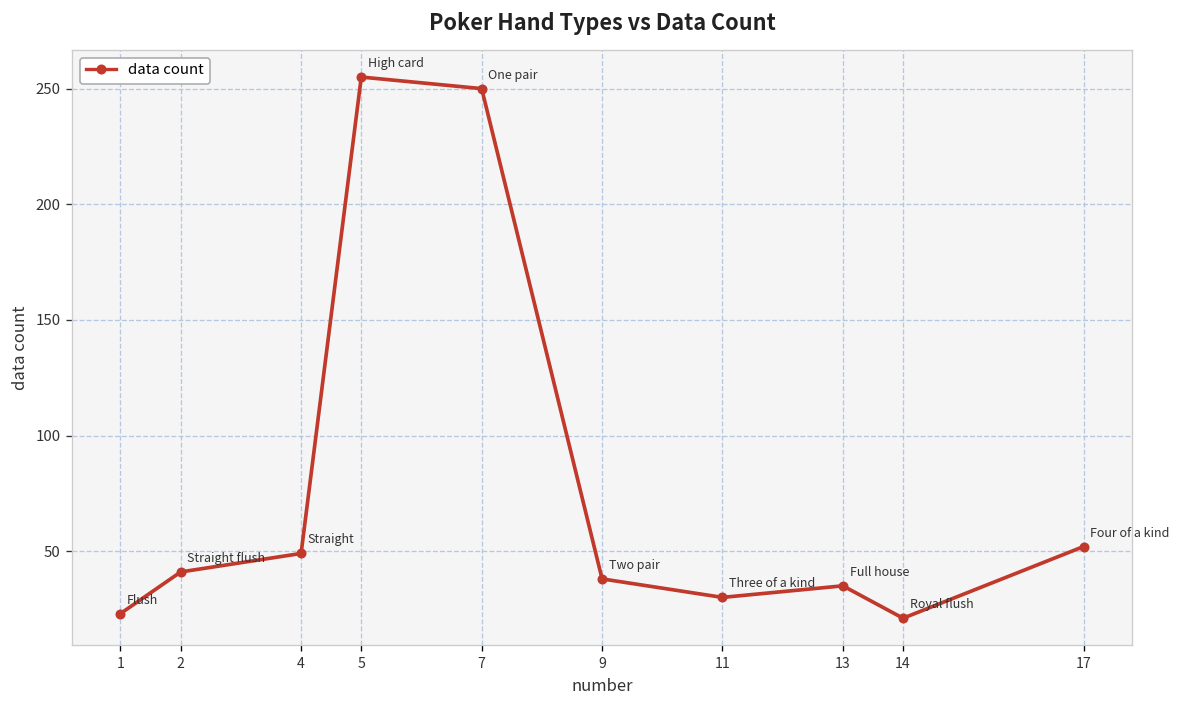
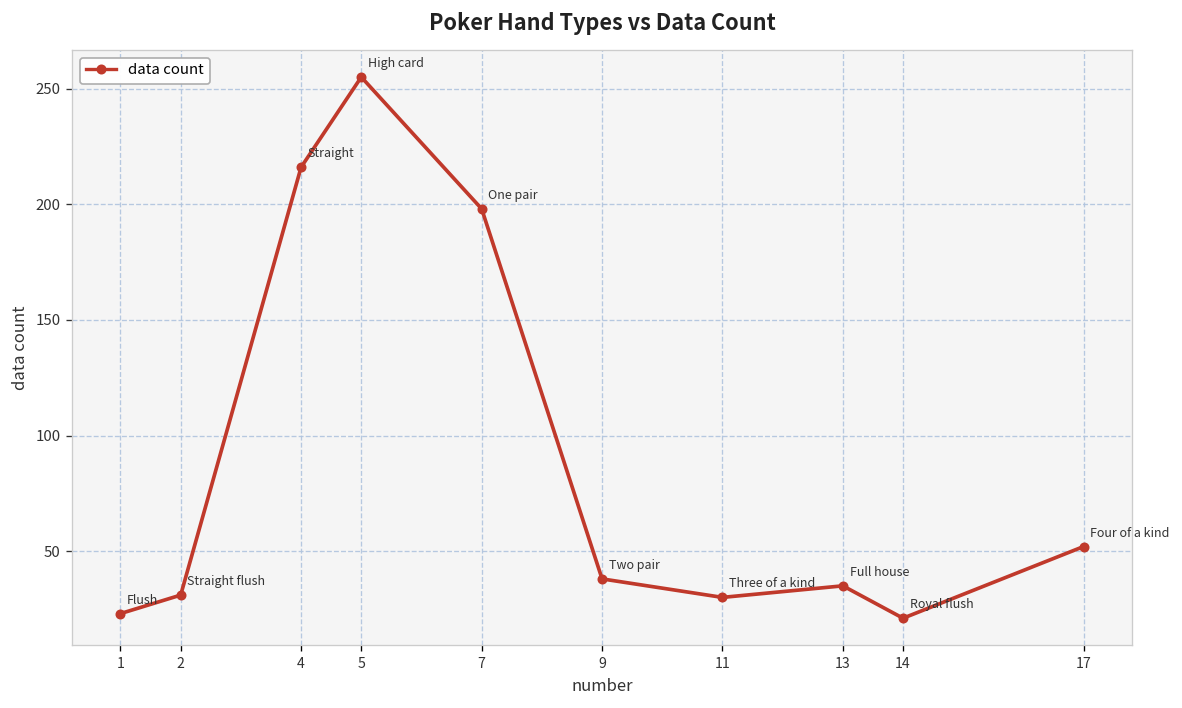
2: 41 -> 31
4: 49 -> 216
7: 250 -> 198
